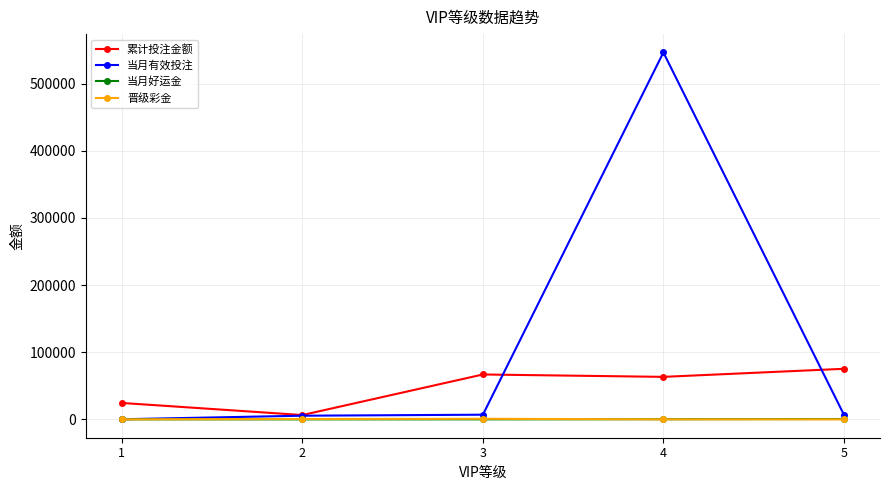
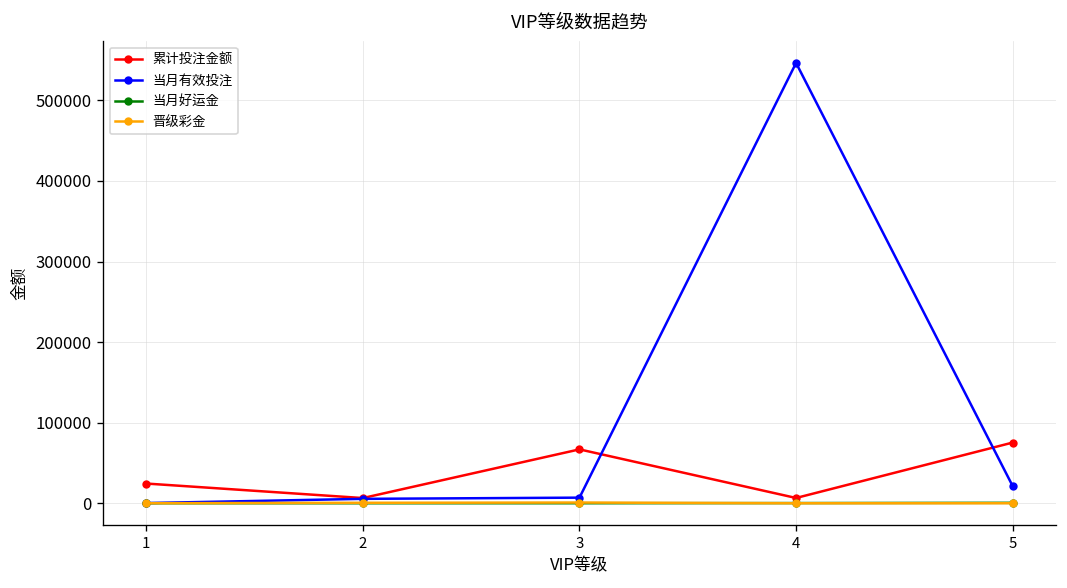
累计投注金额, 4: 60000 -> 10000
当月有效投注, 5: 10000 -> 20000
